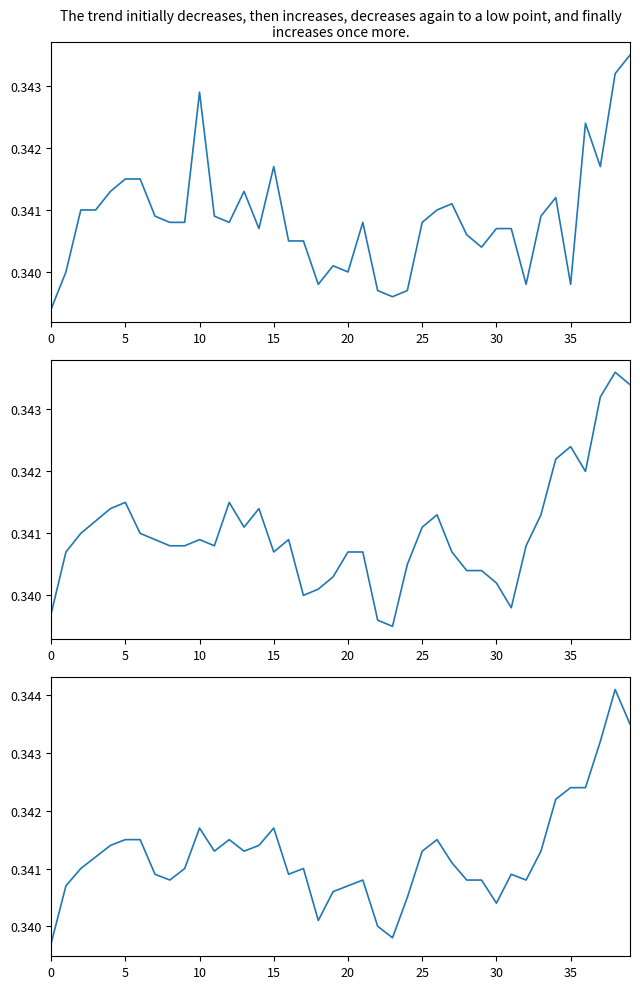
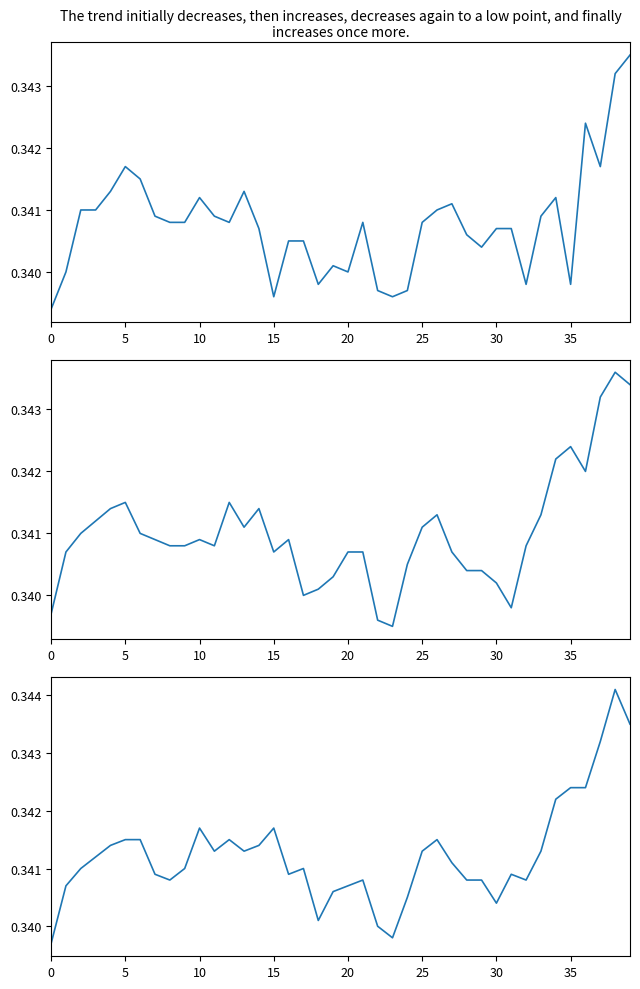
The trend initially decreases, then increases, decreases again to a low point, and finally increases once more., 5: 0.3415 -> 0.3417
The trend initially decreases, then increases, decreases again to a low point, and finally increases once more., 10: 0.3429 -> 0.3412
The trend initially decreases, then increases, decreases again to a low point, and finally increases once more., 15: 0.3417 -> 0.3396
